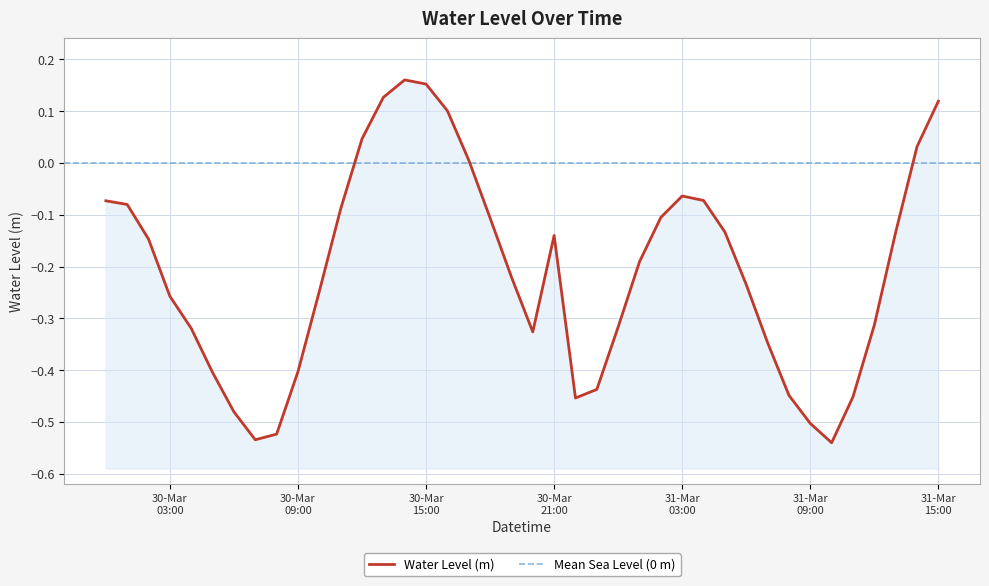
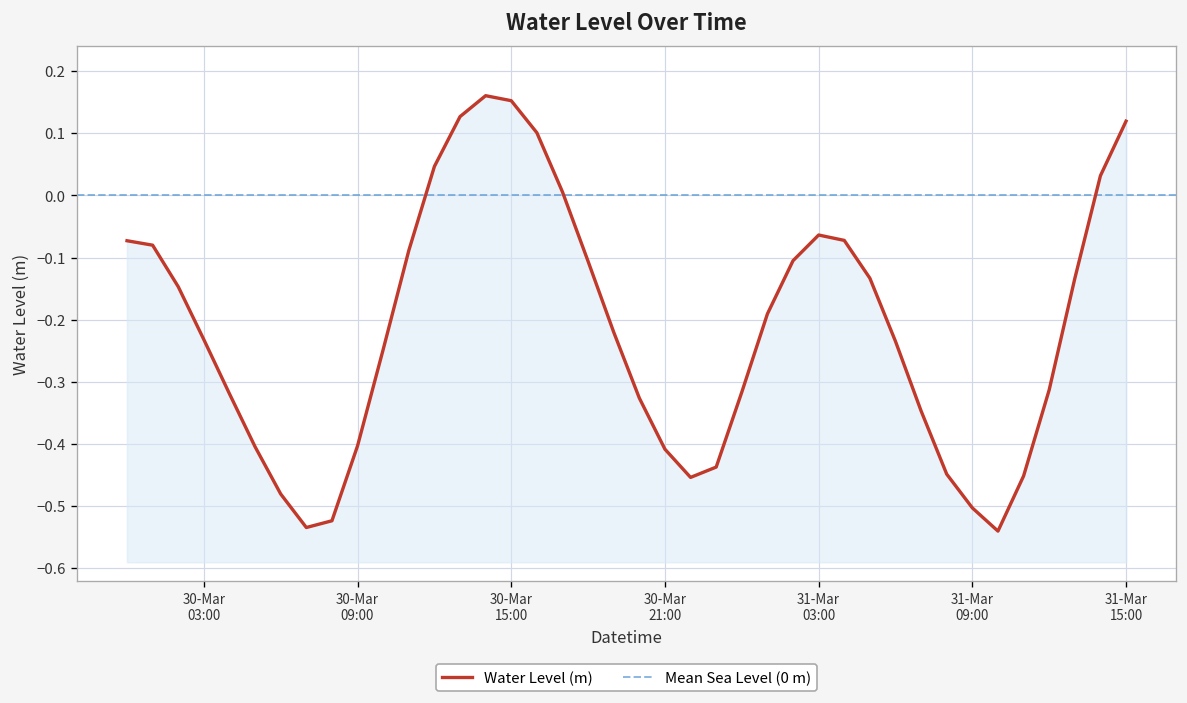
30-Mar 03:00: -0.26 -> -0.23
30-Mar 21:00: -0.14 -> -0.41
